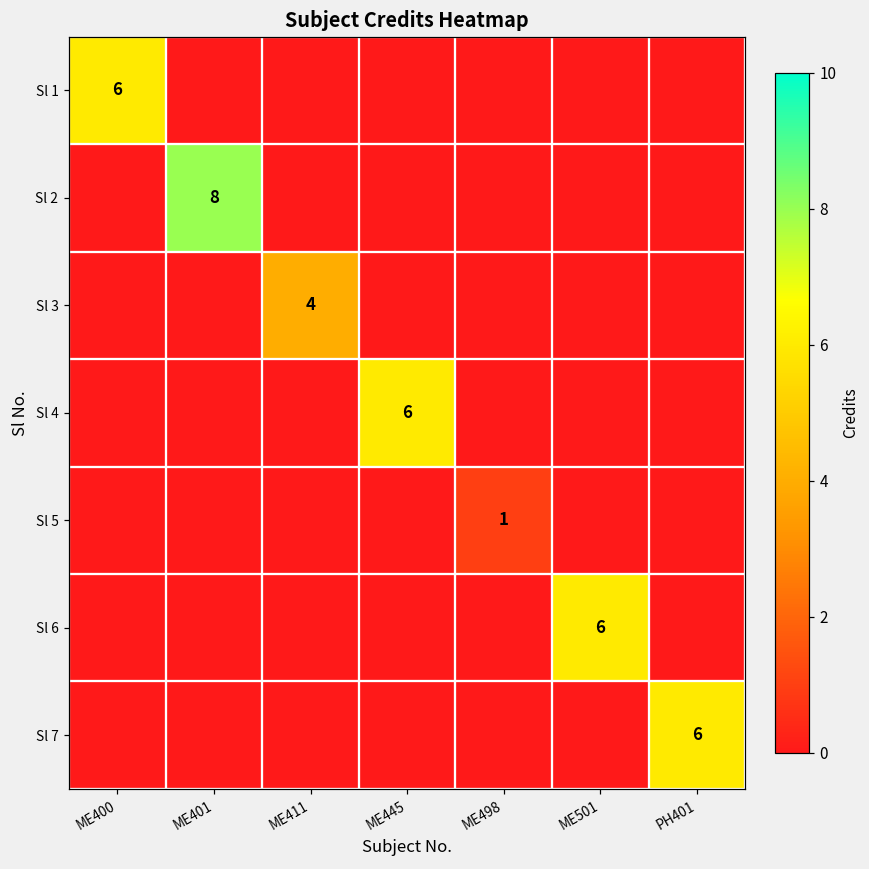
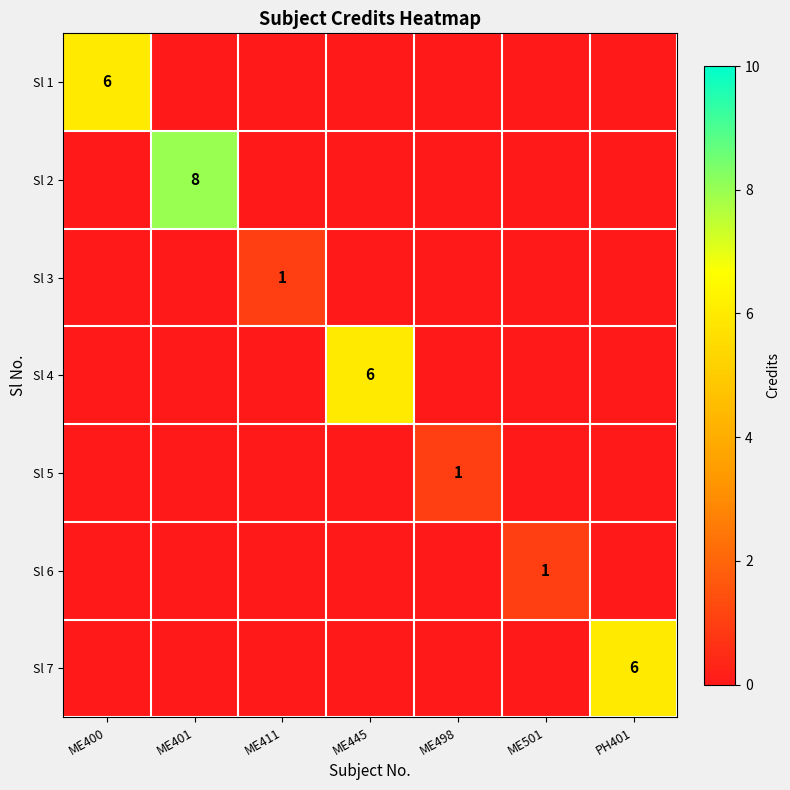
Sl 3, ME411: 4 -> 1
Sl 6, ME501: 6 -> 1
